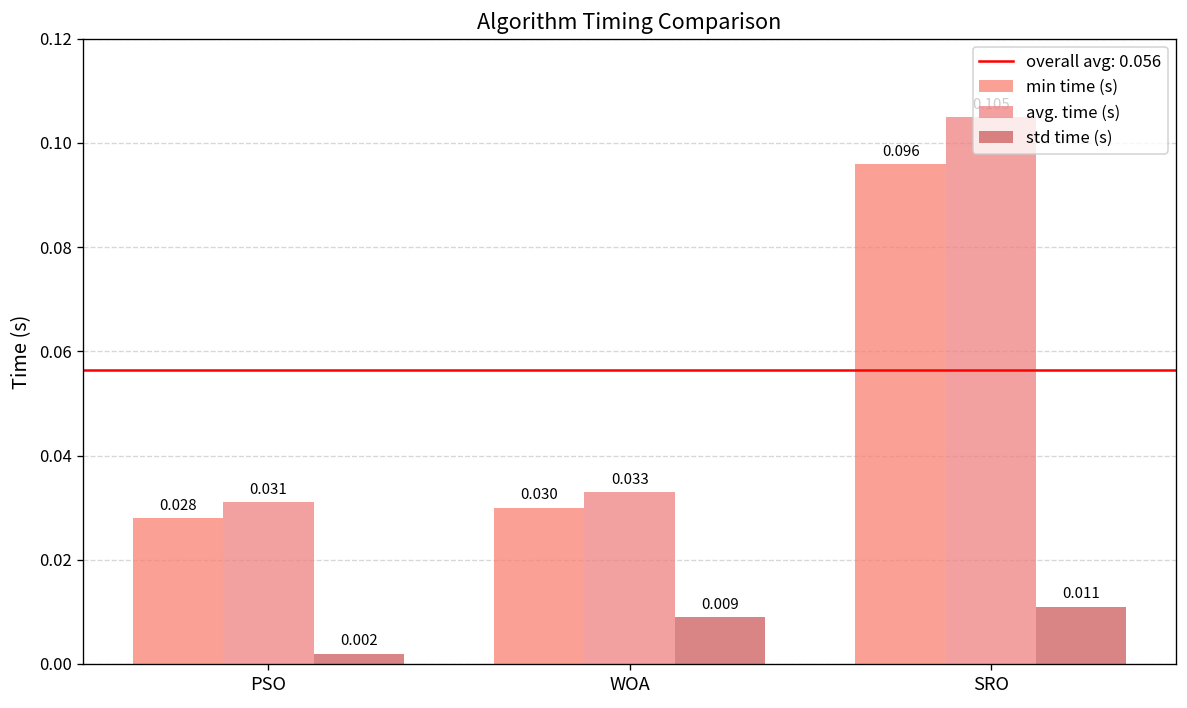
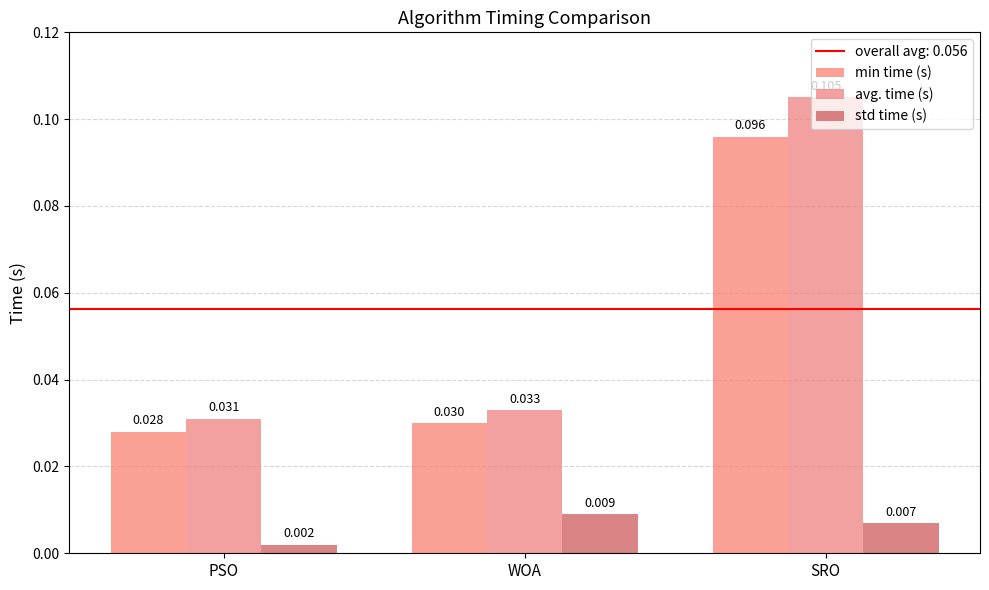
std time (s), SRO: 0.011 -> 0.007
